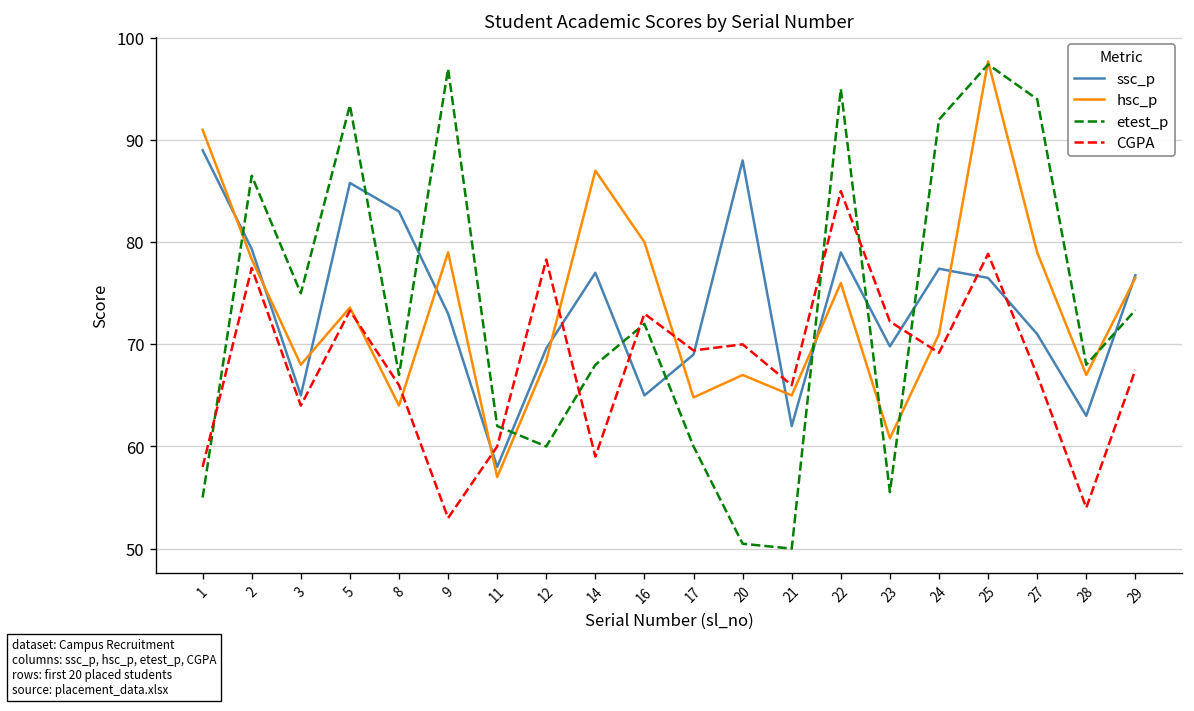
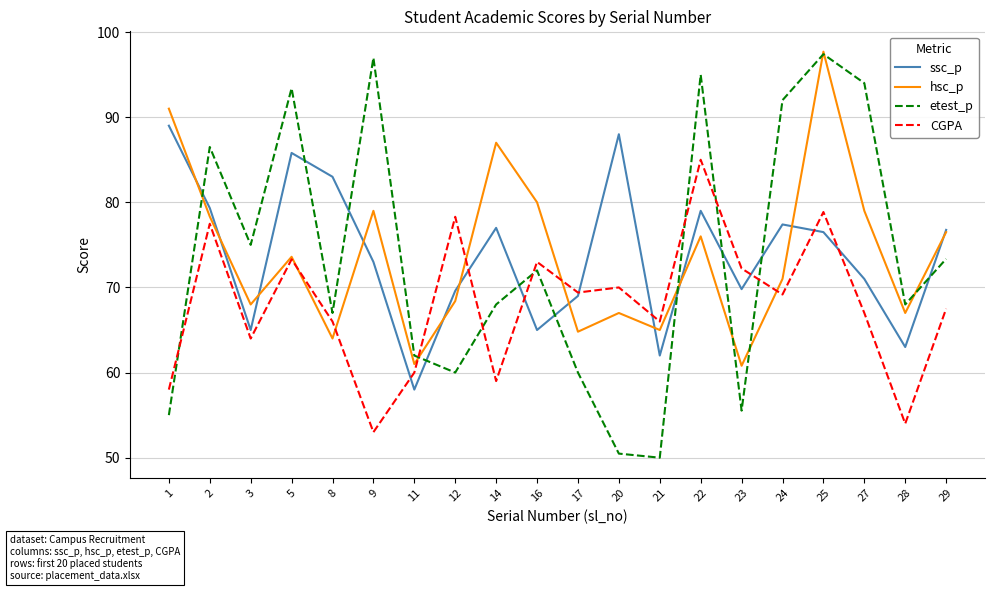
hsc_p, 11: 57 -> 61
